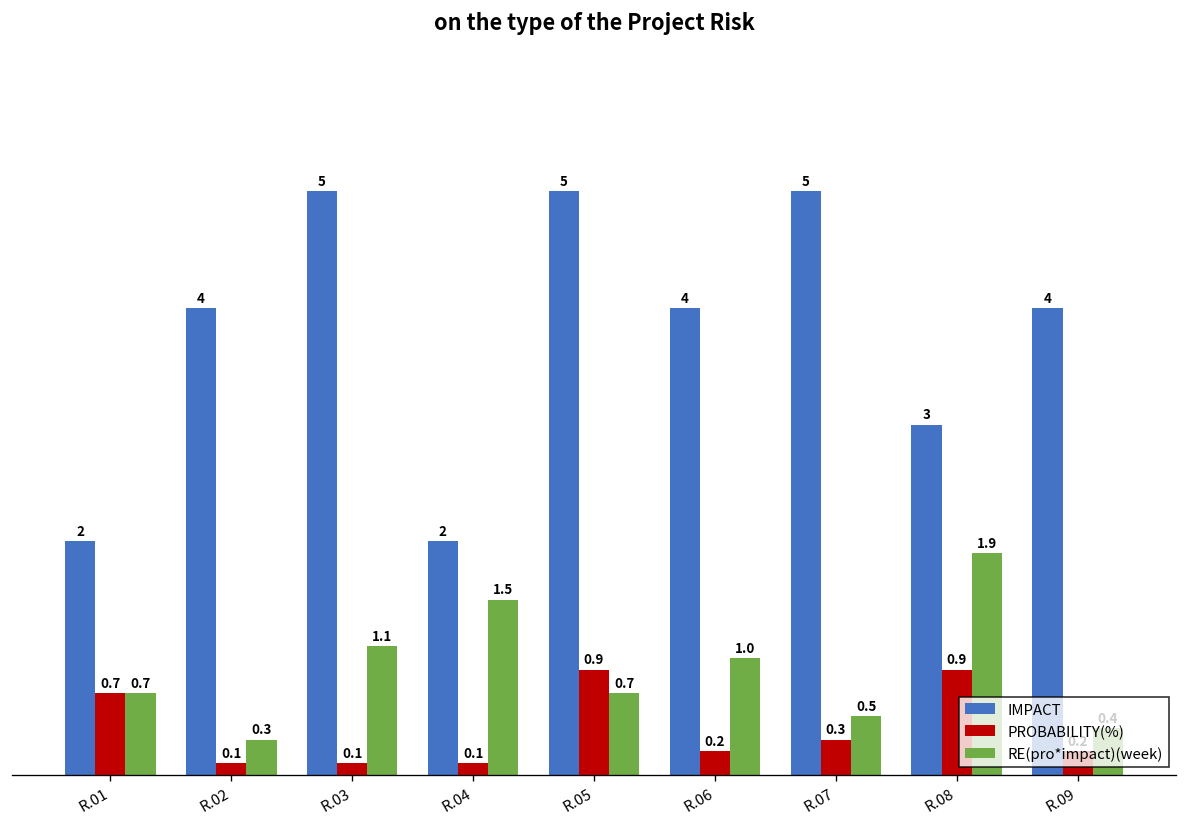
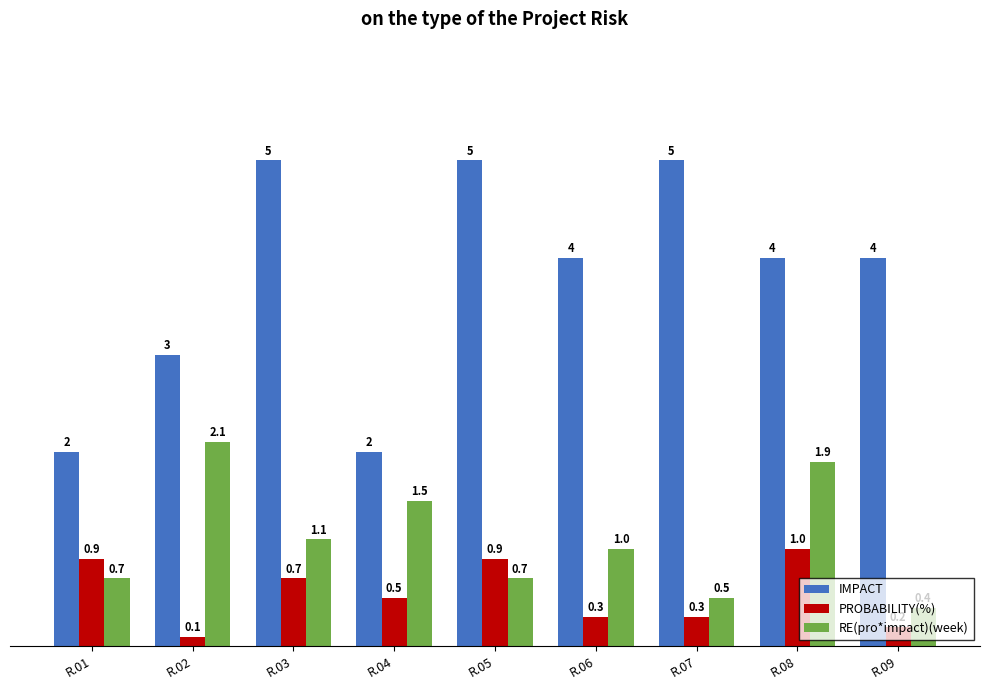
PROBABILITY(%), R.01: 0.7 -> 0.9
IMPACT, R.02: 4 -> 3
RE(pro*impact)(week), R.02: 0.3 -> 2.1
PROBABILITY(%), R.03: 0.1 -> 0.7
PROBABILITY(%), R.04: 0.1 -> 0.5
PROBABILITY(%), R.06: 0.2 -> 0.3
IMPACT, R.08: 3 -> 4
PROBABILITY(%), R.08: 0.9 -> 1.0
